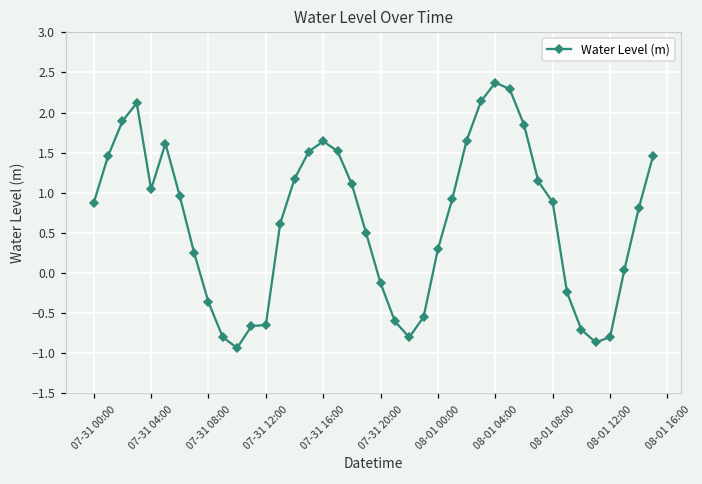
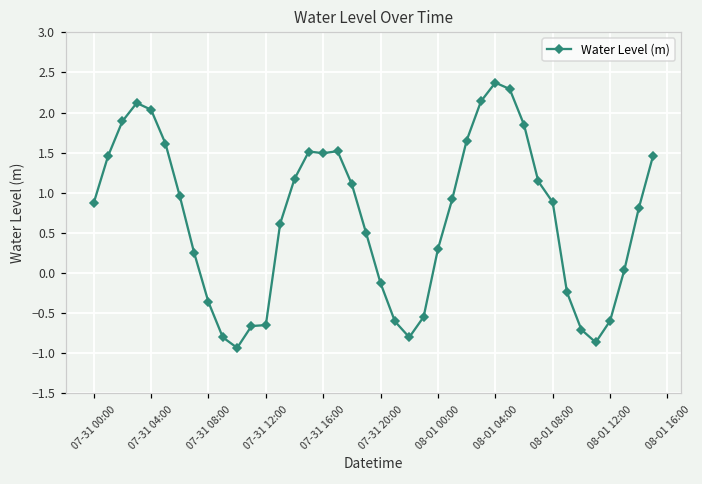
07-31 04:00: 1.0 -> 2.0
07-31 16:00: 1.6 -> 1.5
08-01 12:00: -0.8 -> -0.6
